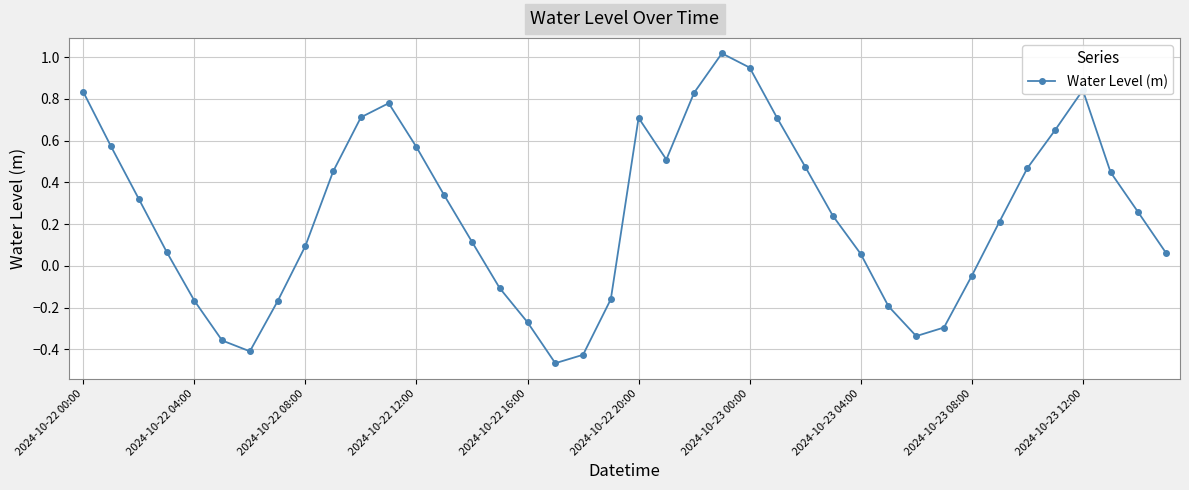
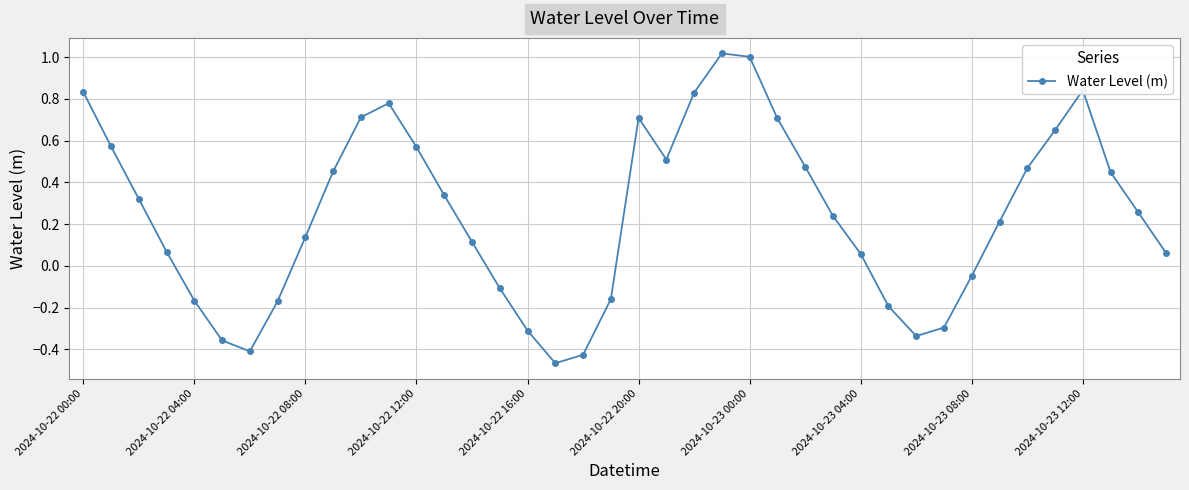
2024-10-22 08:00: 0.10 -> 0.14
2024-10-22 16:00: -0.27 -> -0.31
2024-10-23 00:00: 0.95 -> 1.00
